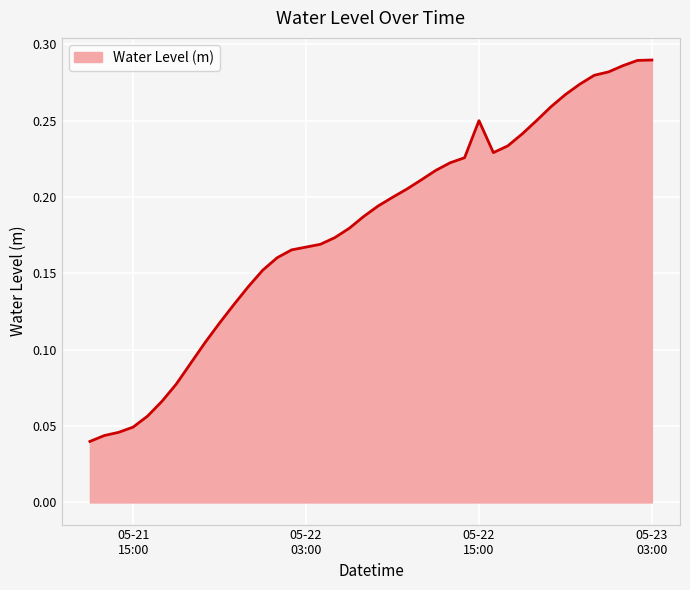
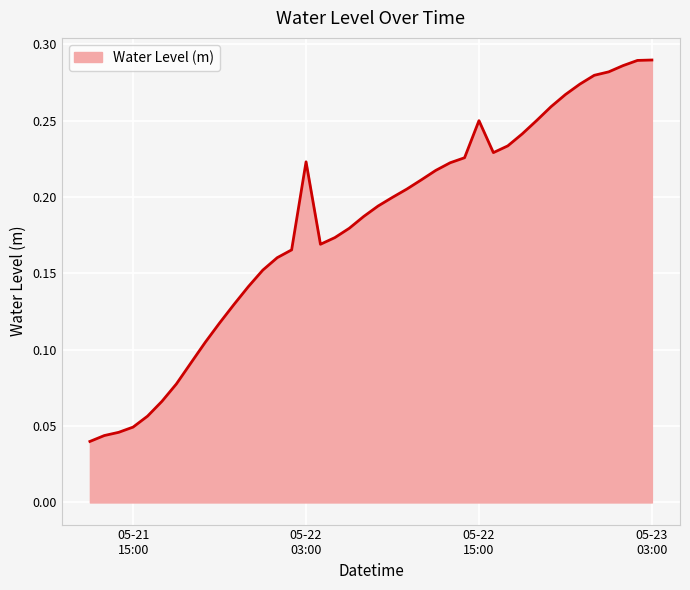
05-22 03:00: 0.167 -> 0.223
